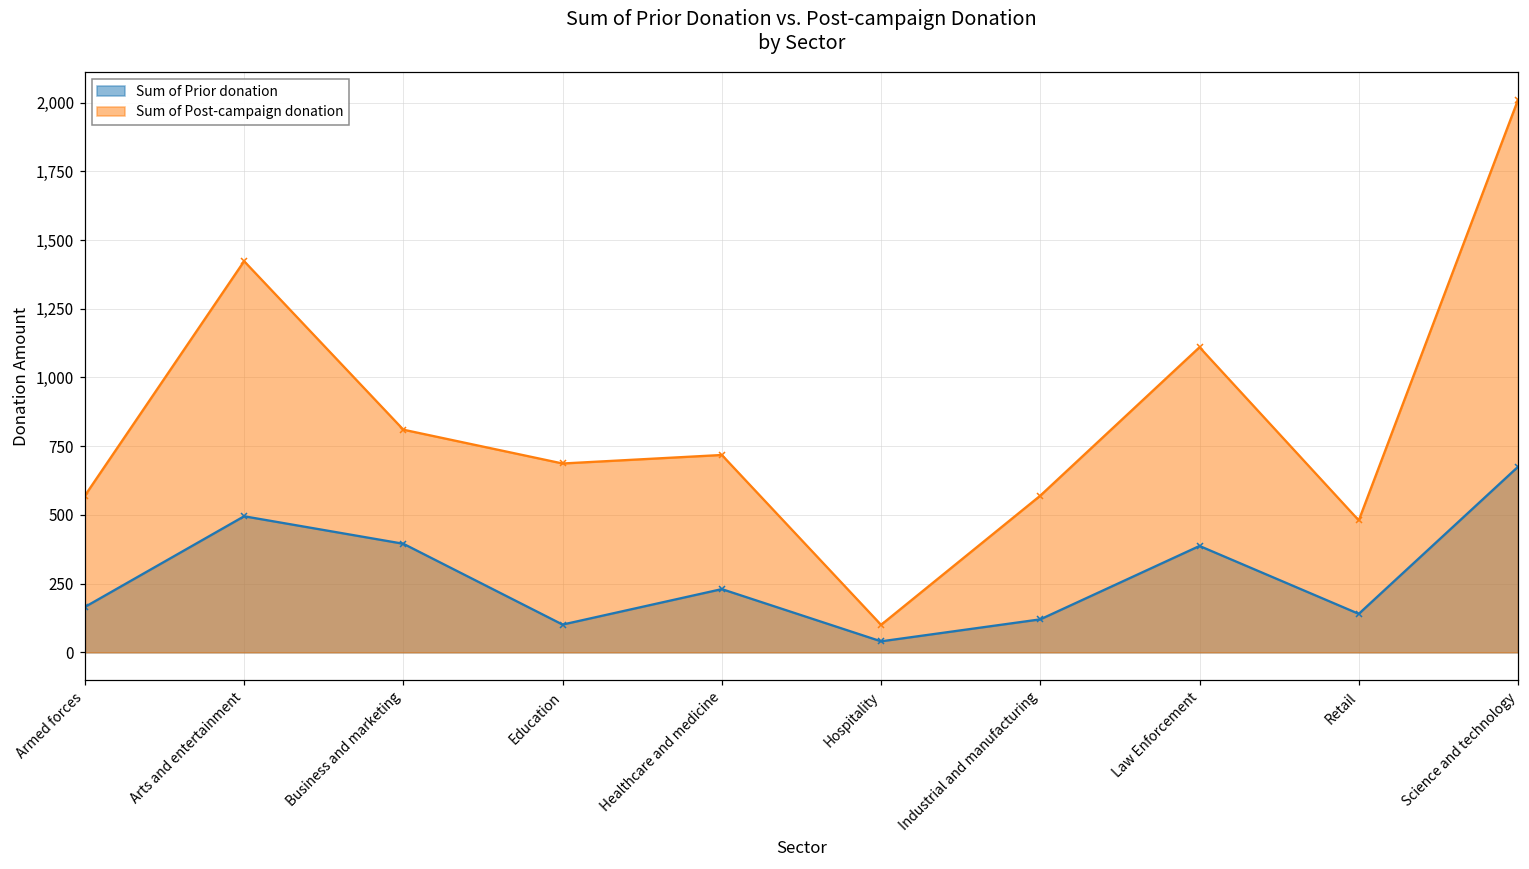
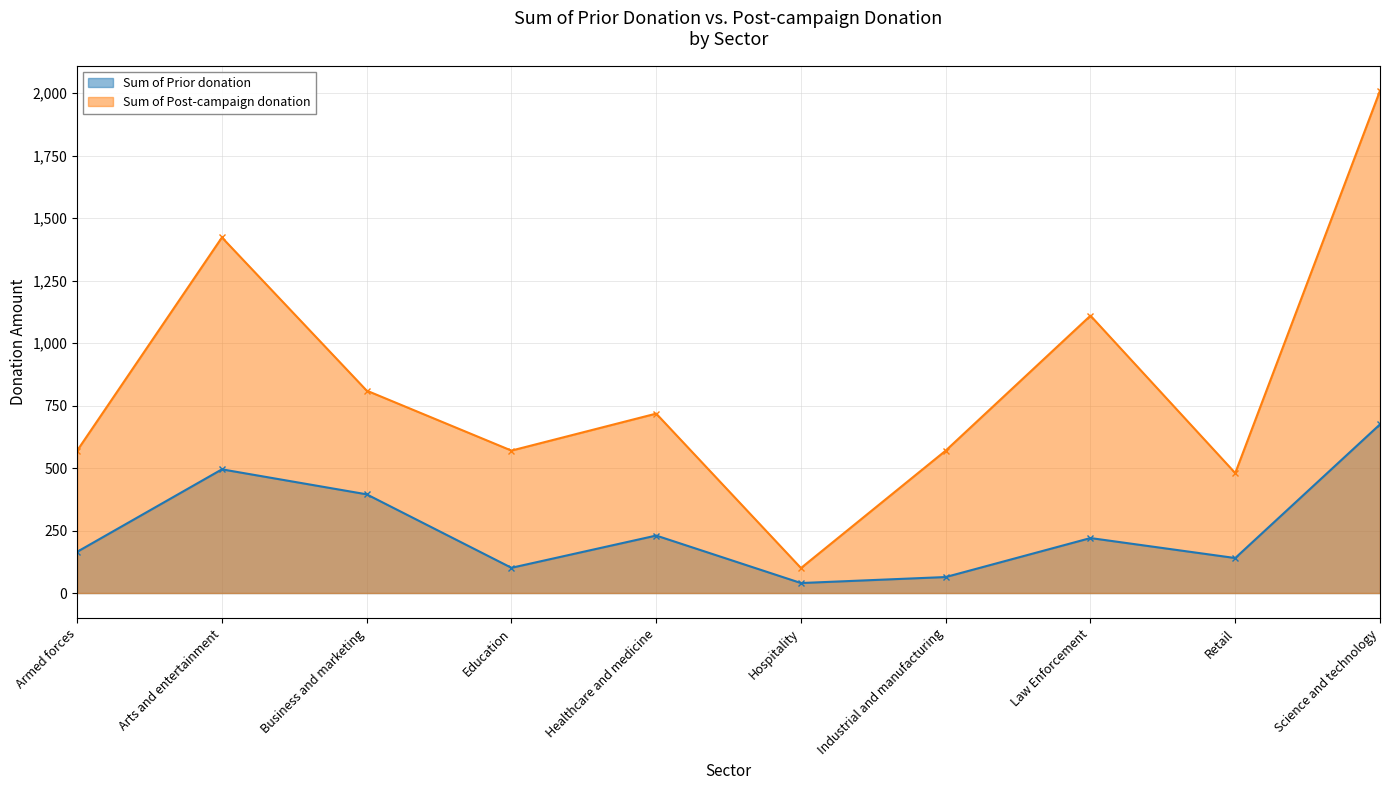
Sum of Post-campaign donation, Education: 690 -> 570
Sum of Prior donation, Industrial and manufacturing: 120 -> 60
Sum of Prior donation, Law Enforcement: 390 -> 220
